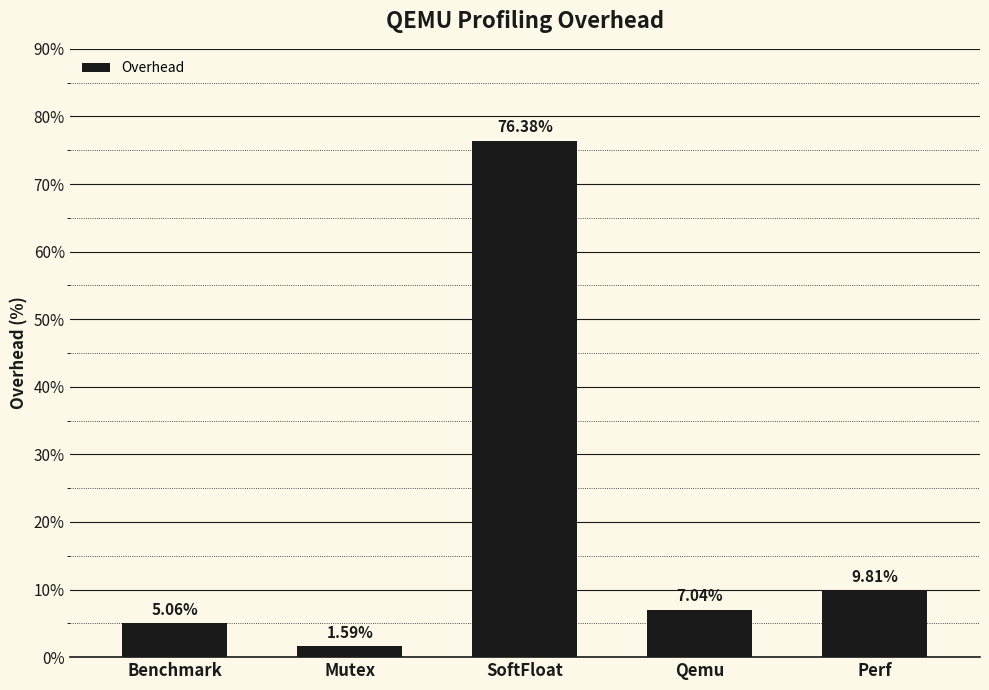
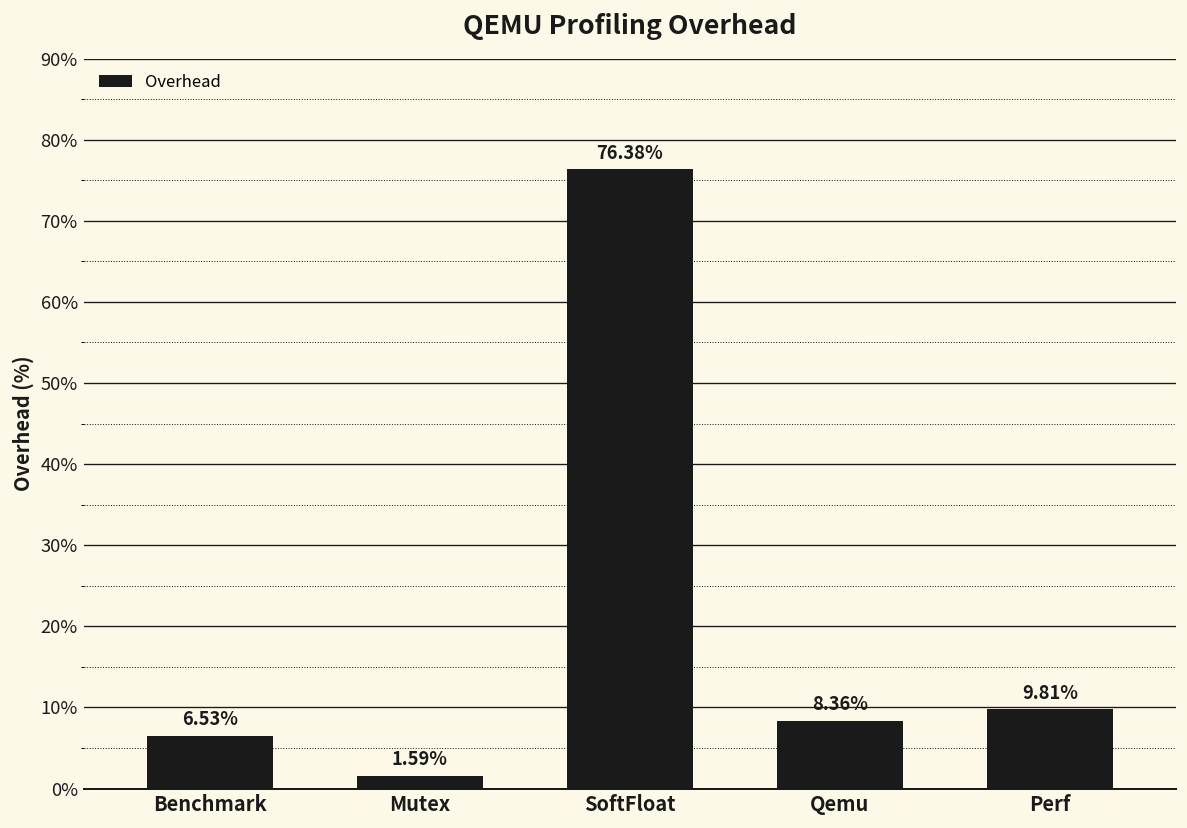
Benchmark: 5.06% -> 6.53%
Qemu: 7.04% -> 8.36%
